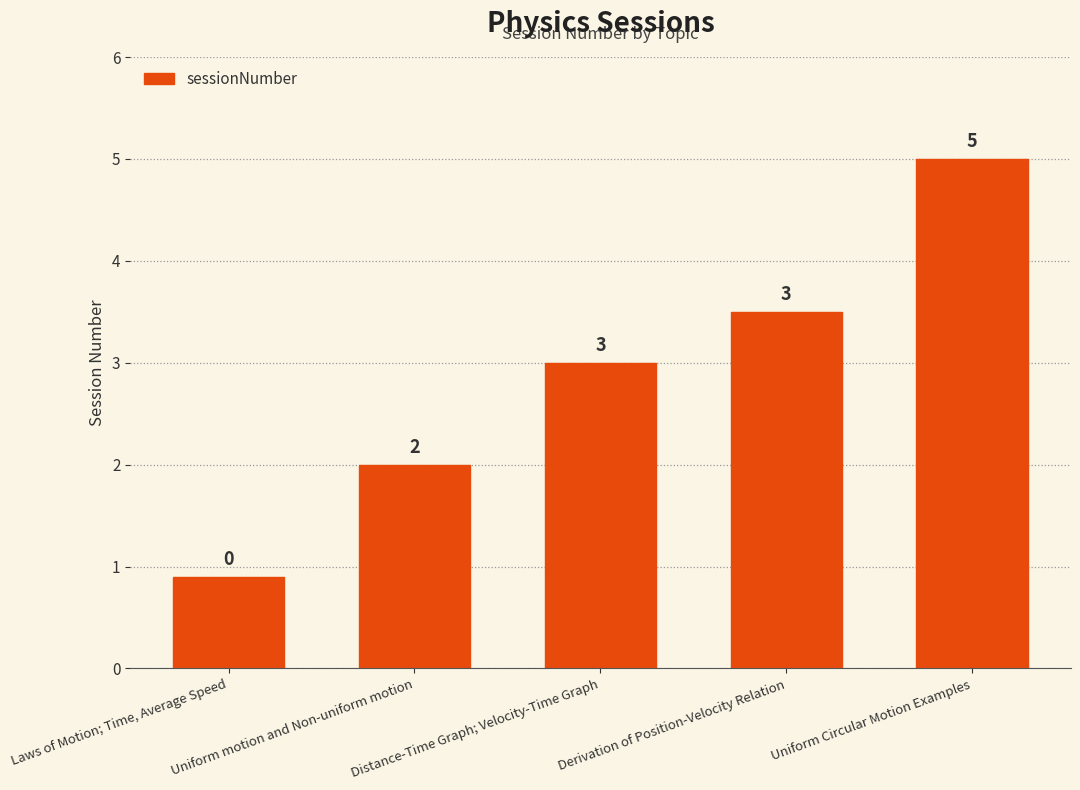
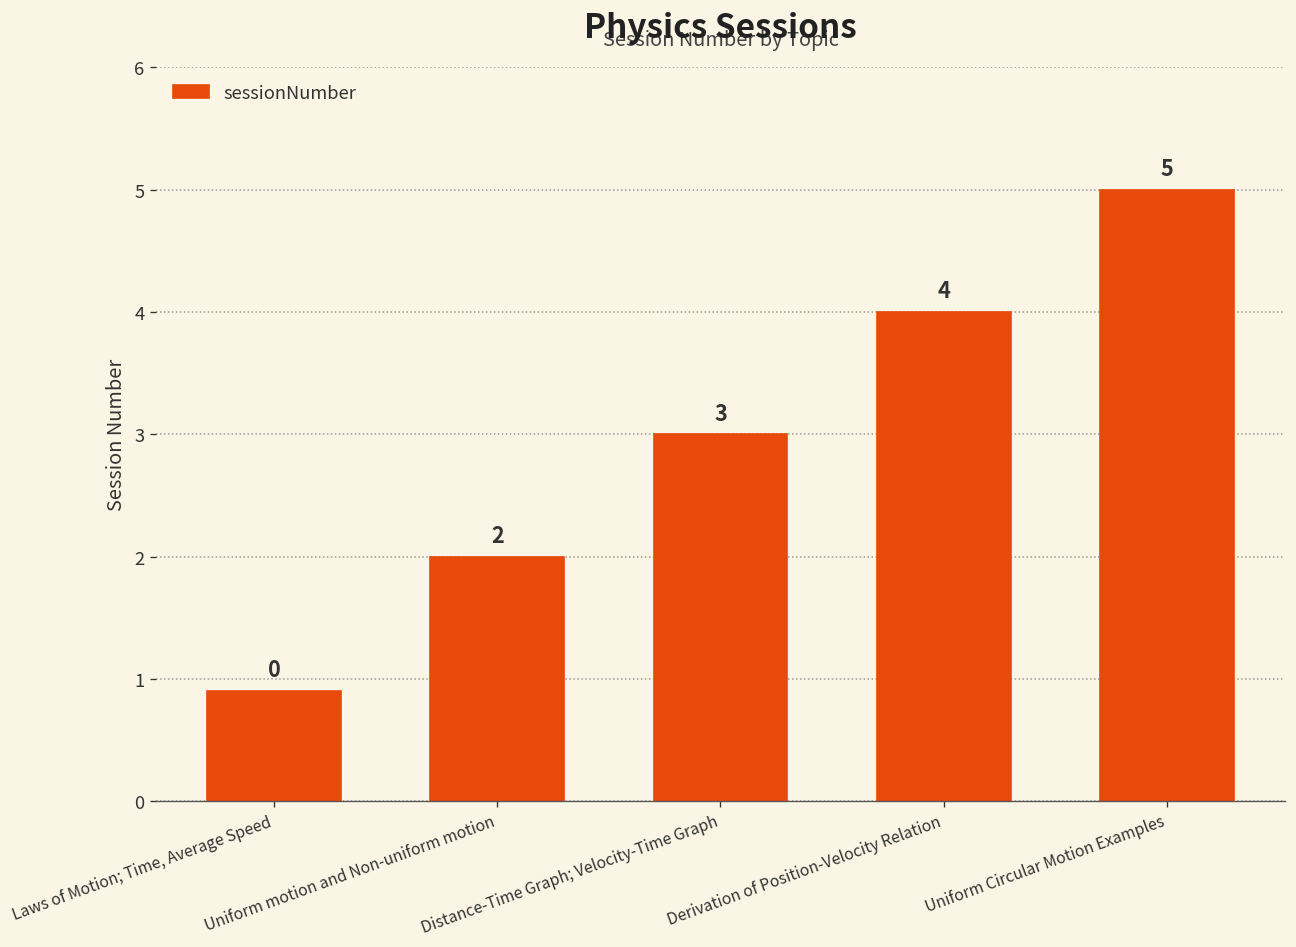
Derivation of Position-Velocity Relation: 3 -> 4
